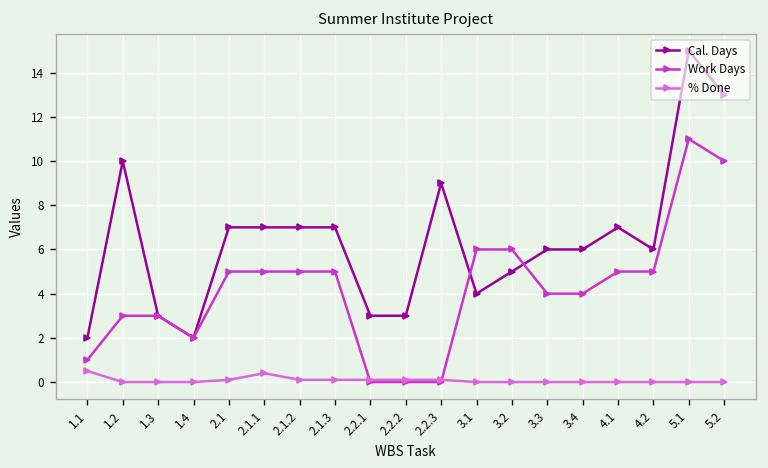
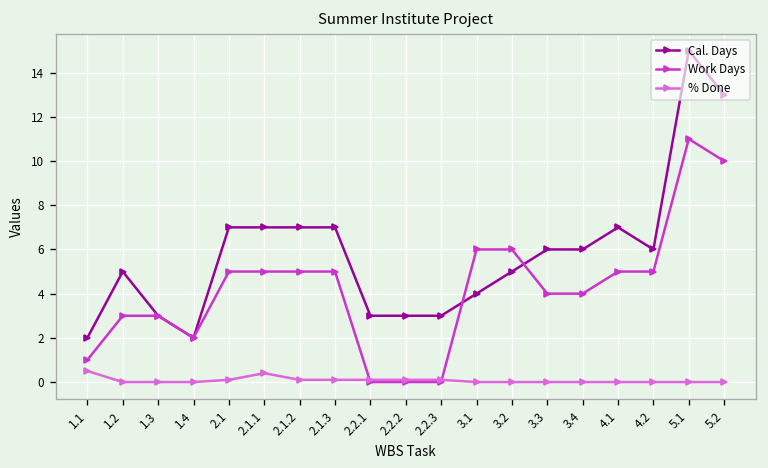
Cal. Days, 1.2: 10 -> 5
Cal. Days, 2.2.3: 9 -> 3
